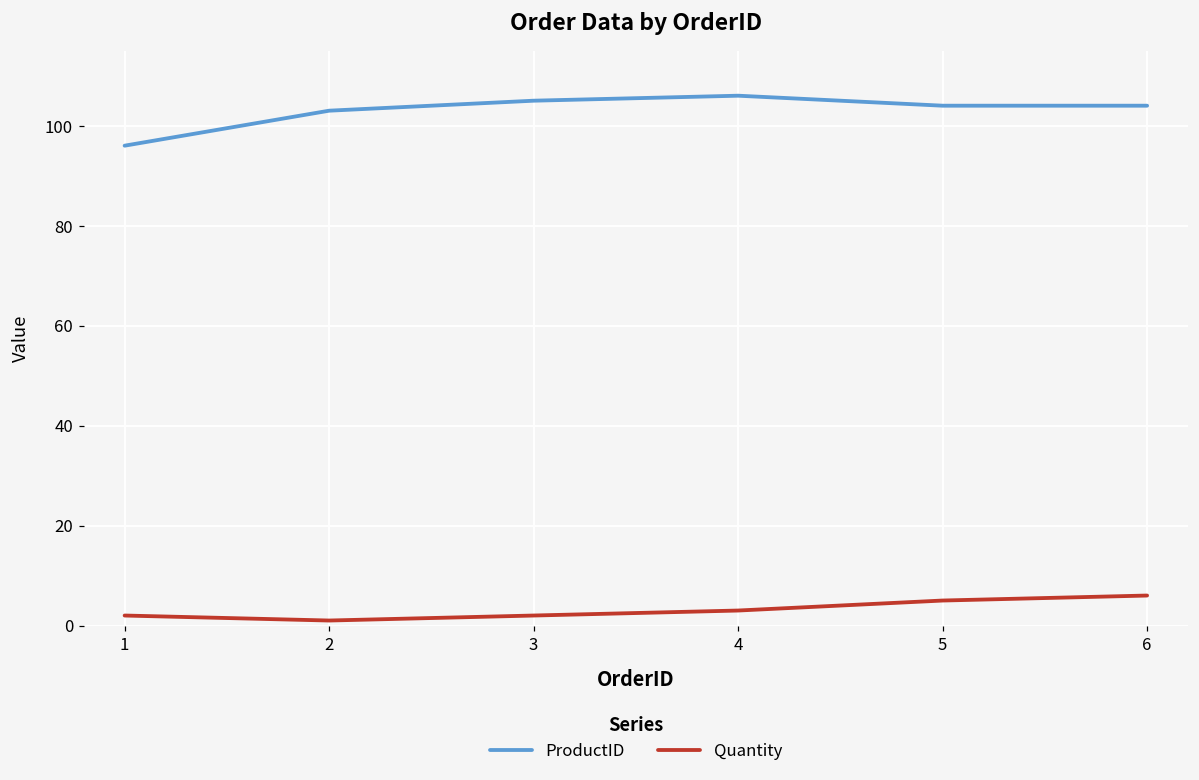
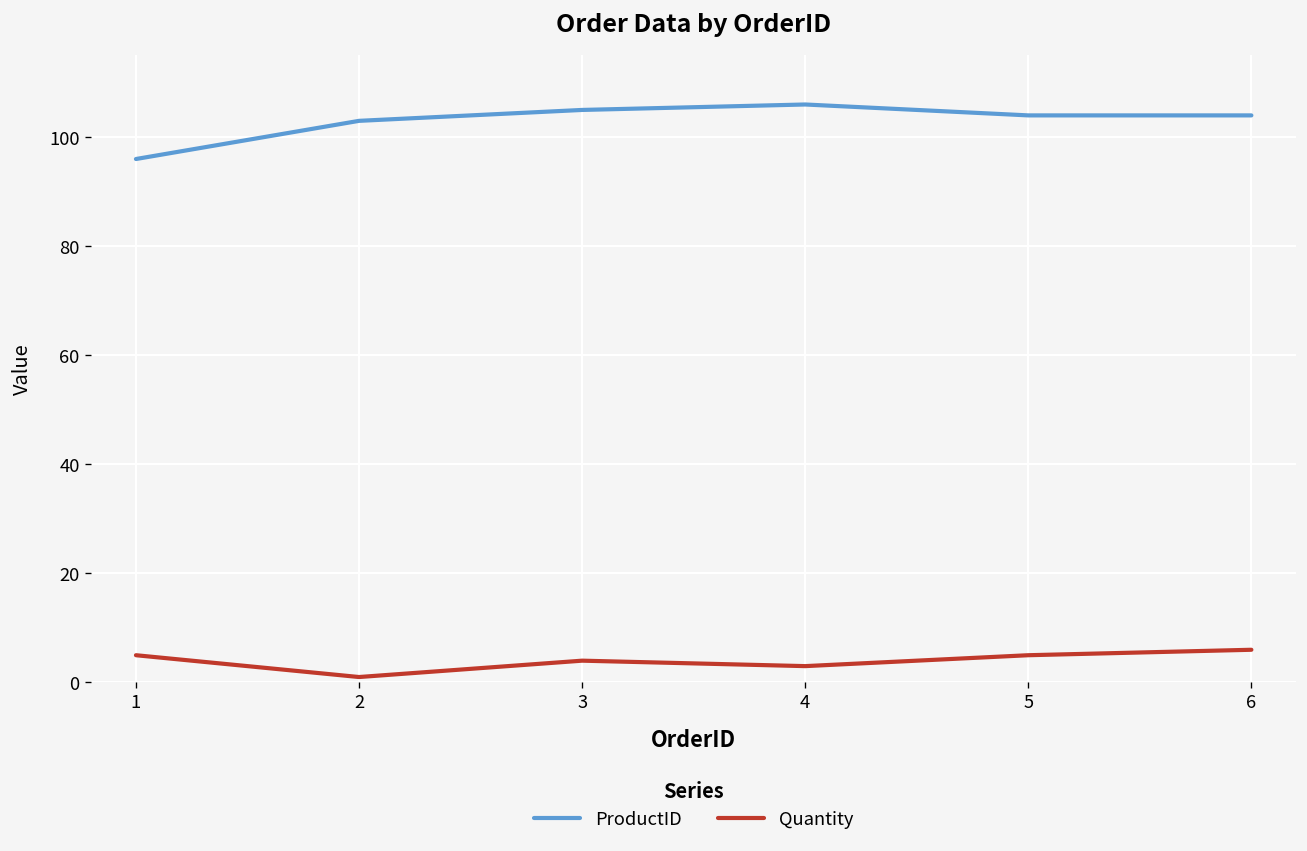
Quantity, 1: 2 -> 5
Quantity, 3: 2 -> 4
